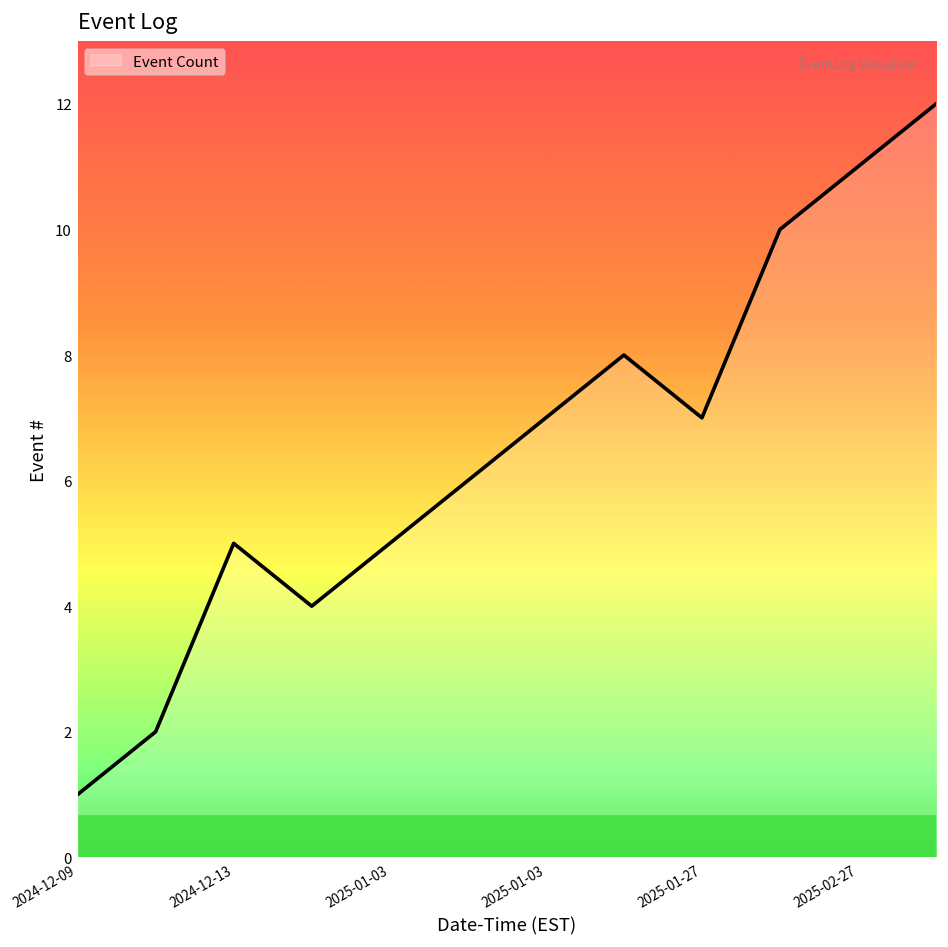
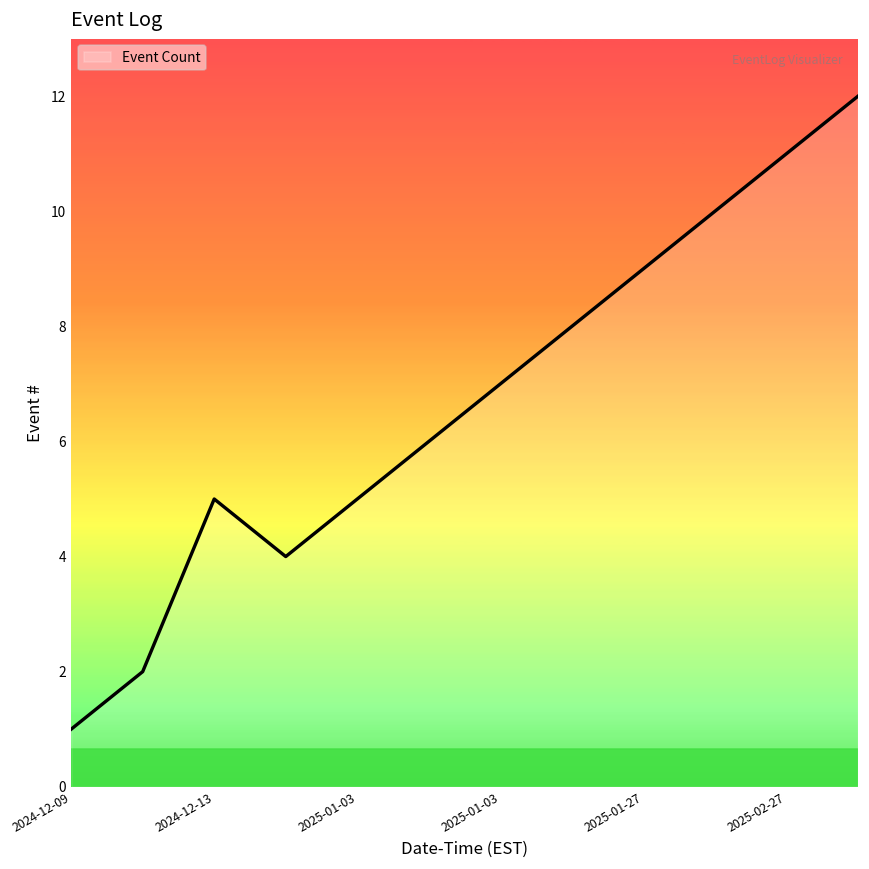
2025-01-27: 7 -> 9
